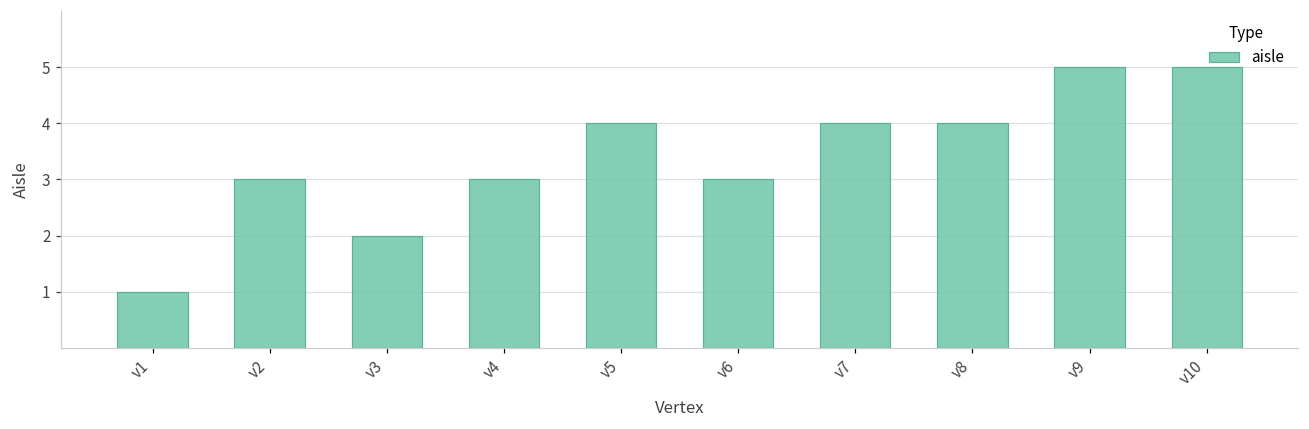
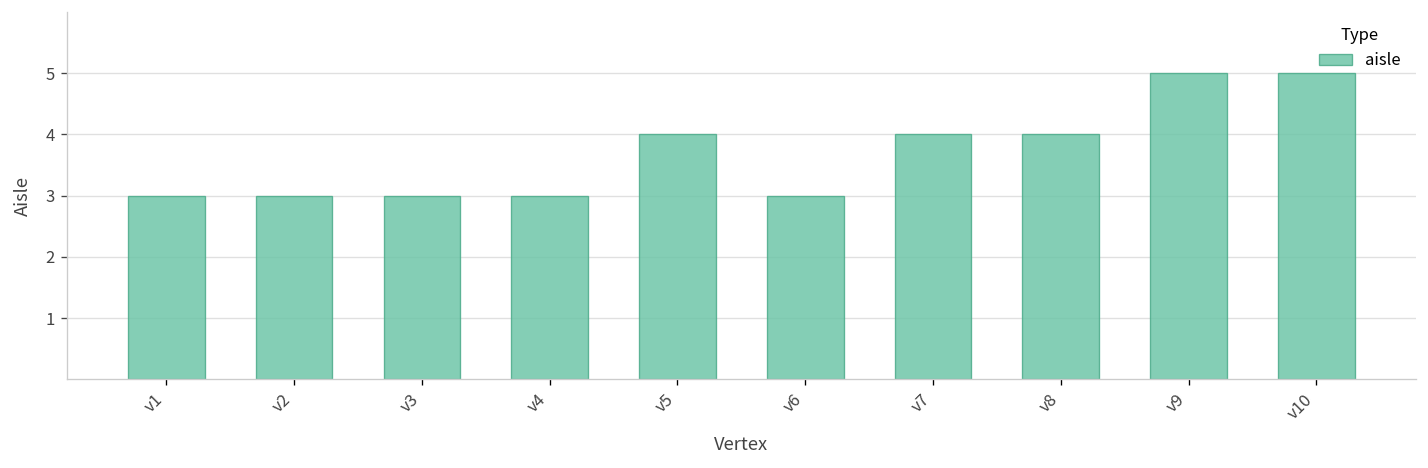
v1: 1 -> 3
v3: 2 -> 3
